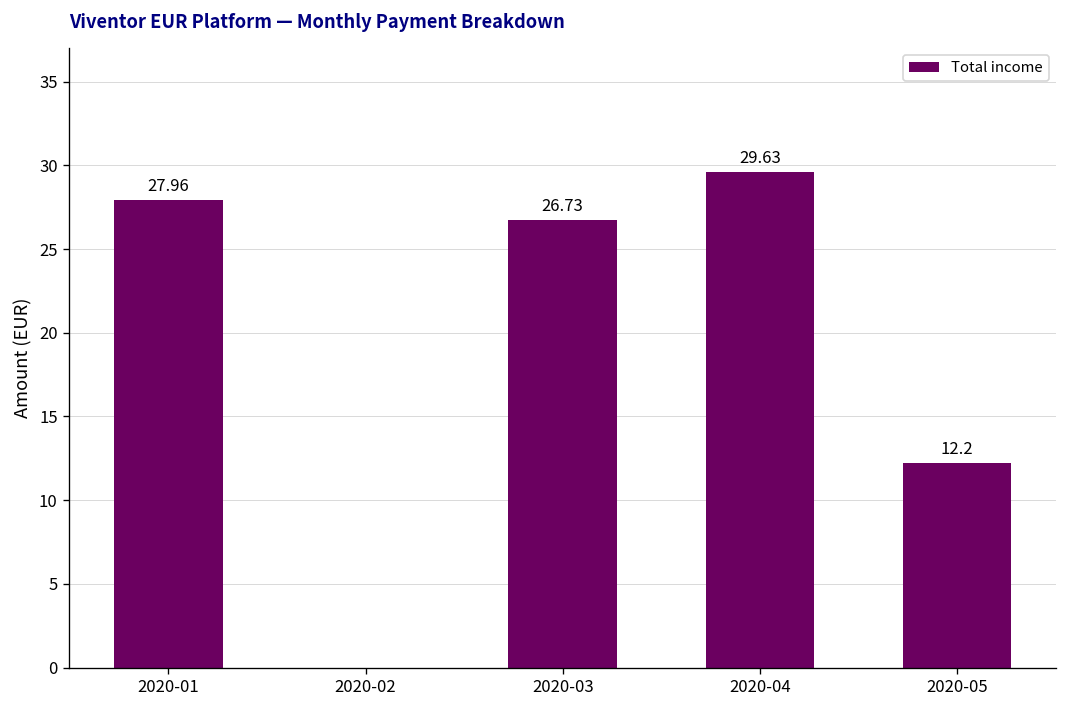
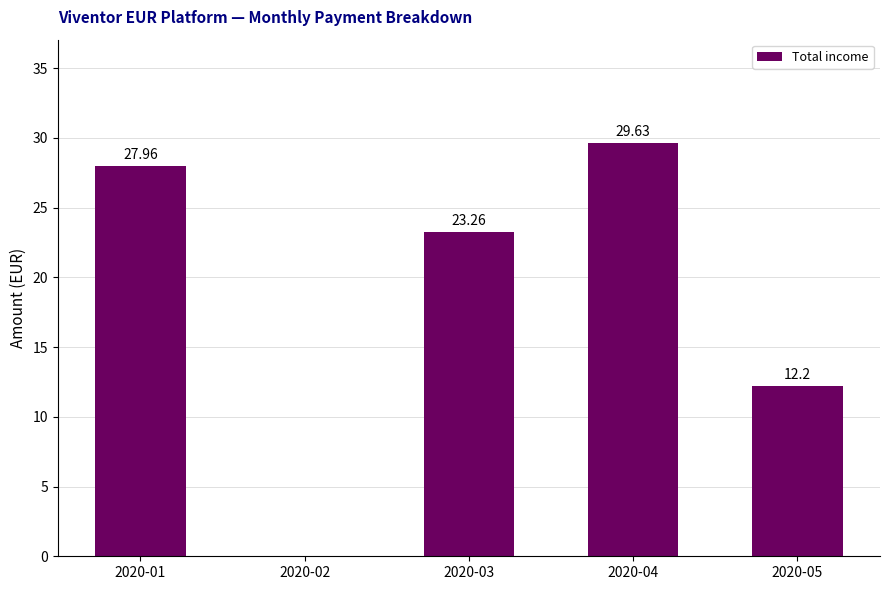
2020-03: 26.73 -> 23.26
